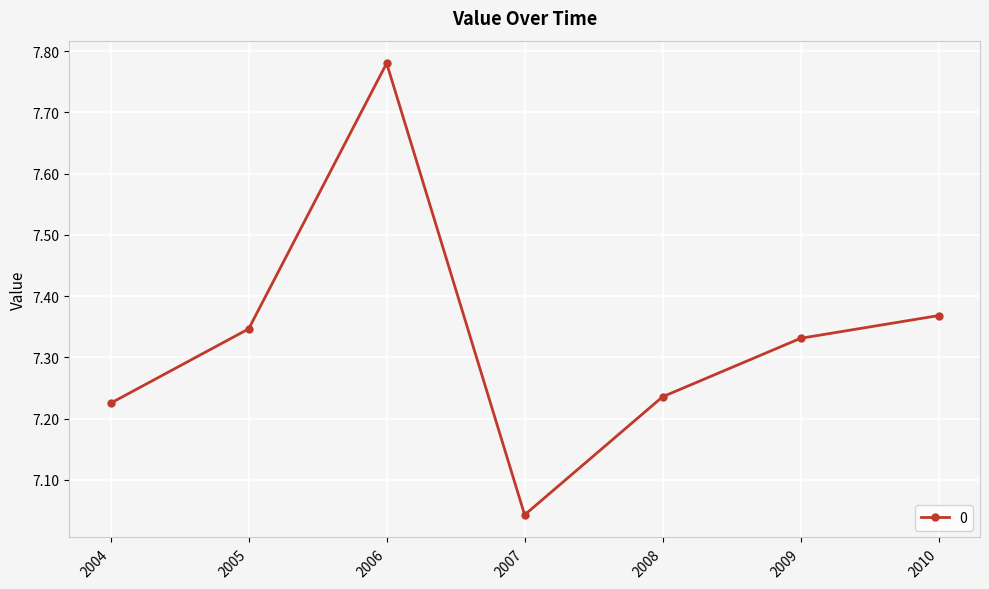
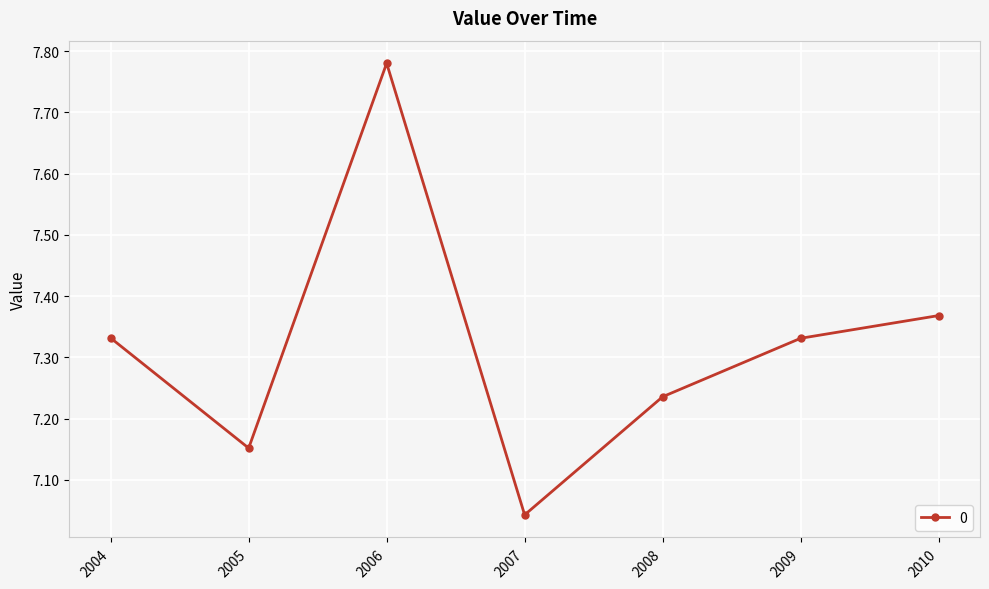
2004: 7.23 -> 7.33
2005: 7.35 -> 7.15
